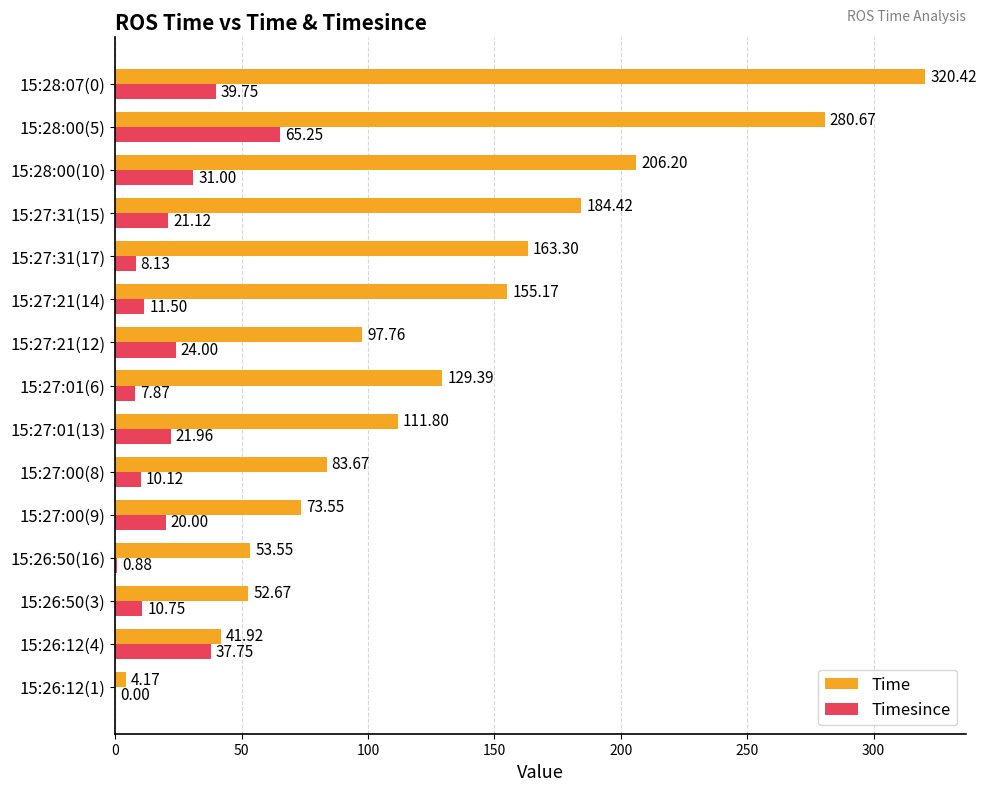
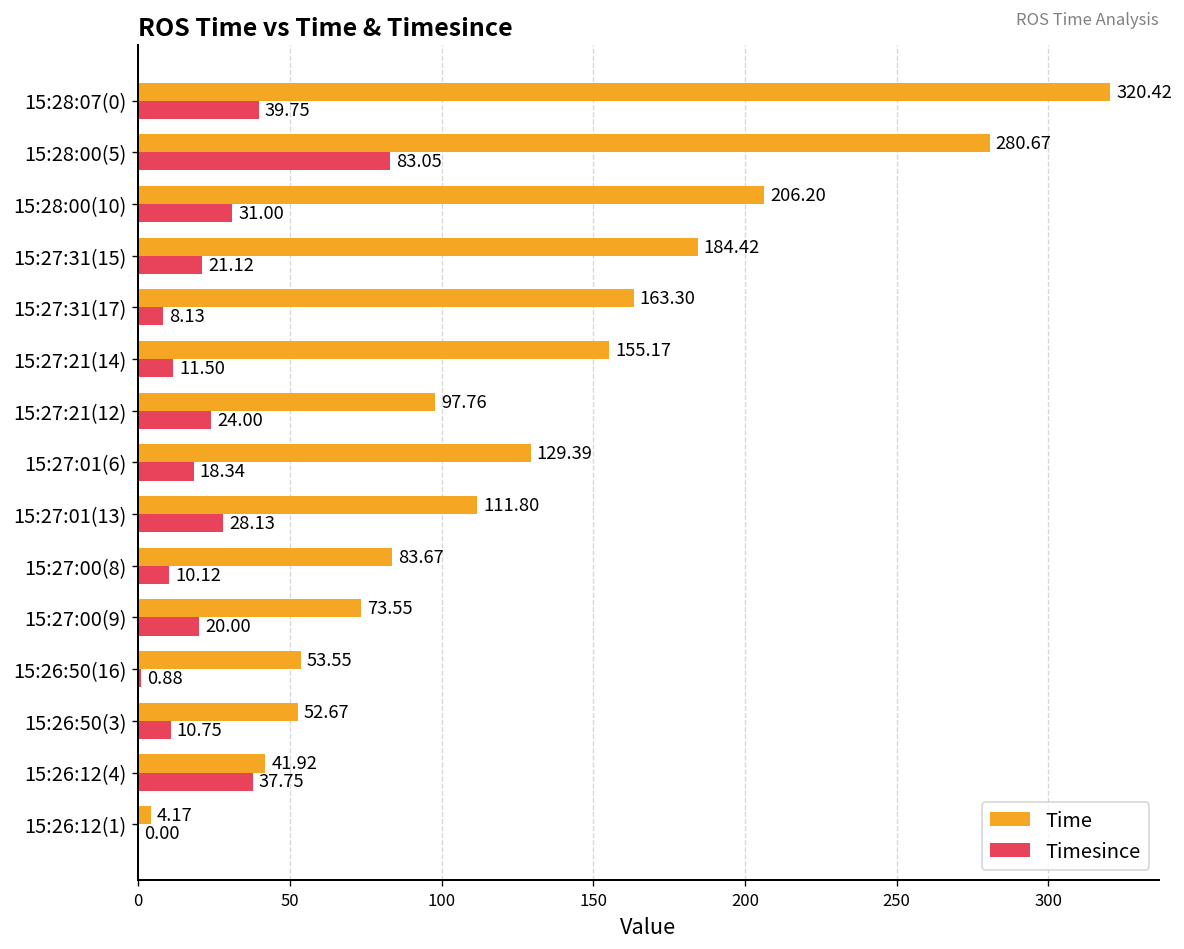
Timesince, 15:28:00(5): 65.25 -> 83.05
Timesince, 15:27:01(6): 7.87 -> 18.34
Timesince, 15:27:01(13): 21.96 -> 28.13
